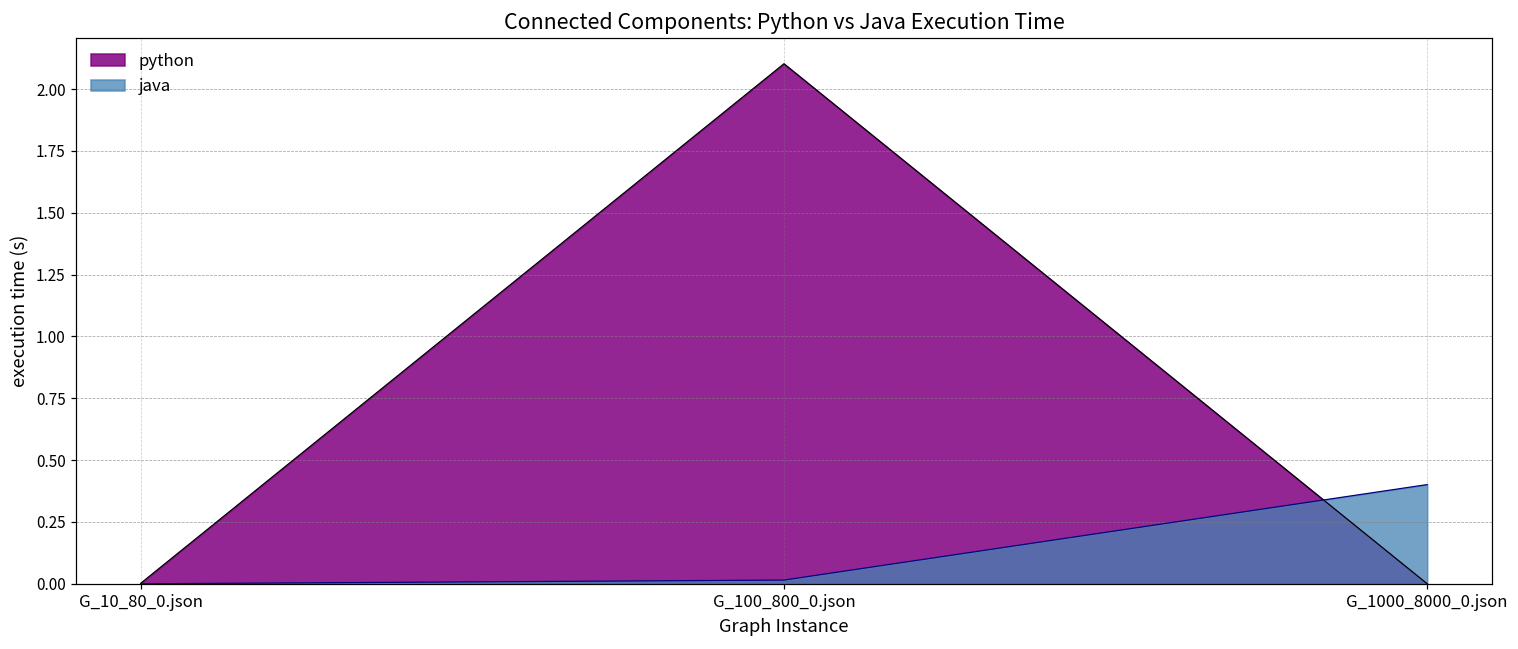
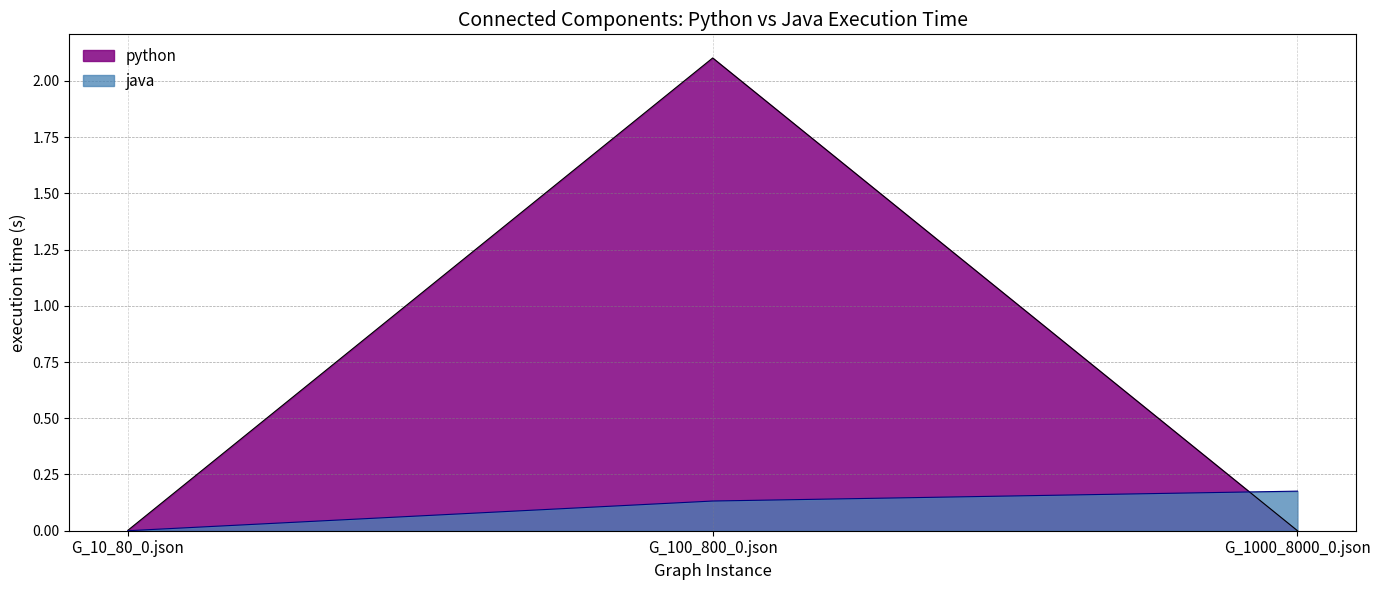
java, G_100_800_0.json: 0.02 -> 0.13
java, G_1000_8000_0.json: 0.40 -> 0.18
